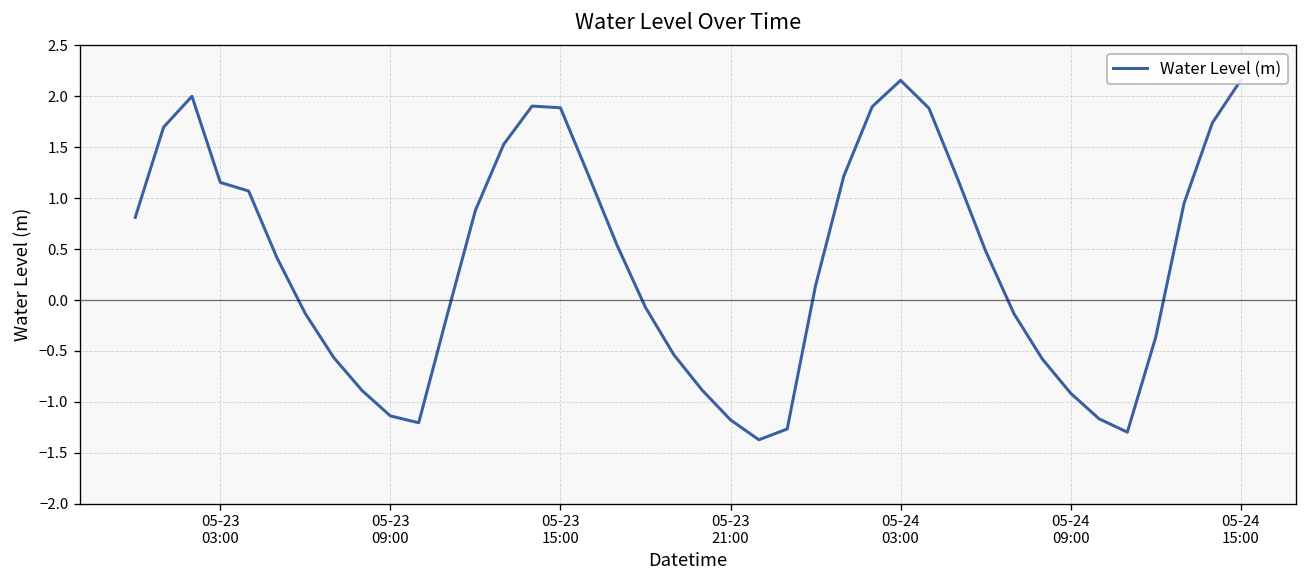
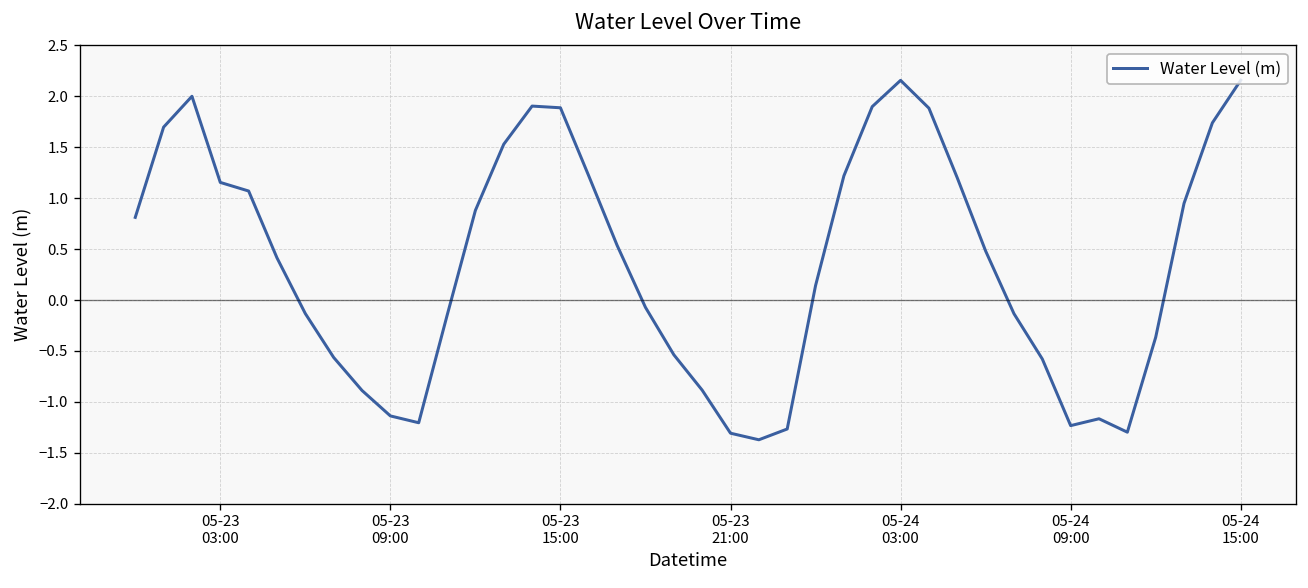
05-23 21:00: -1.2 -> -1.3
05-24 09:00: -0.9 -> -1.2
